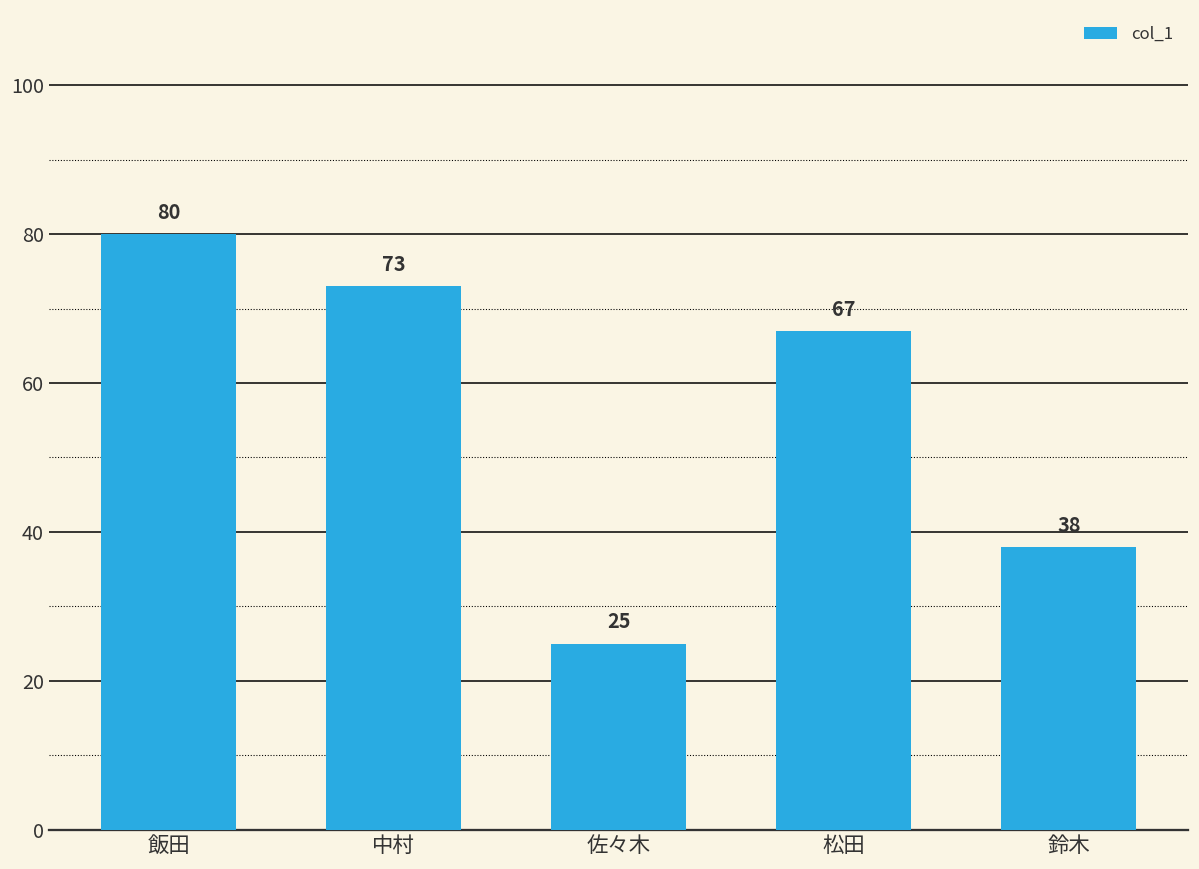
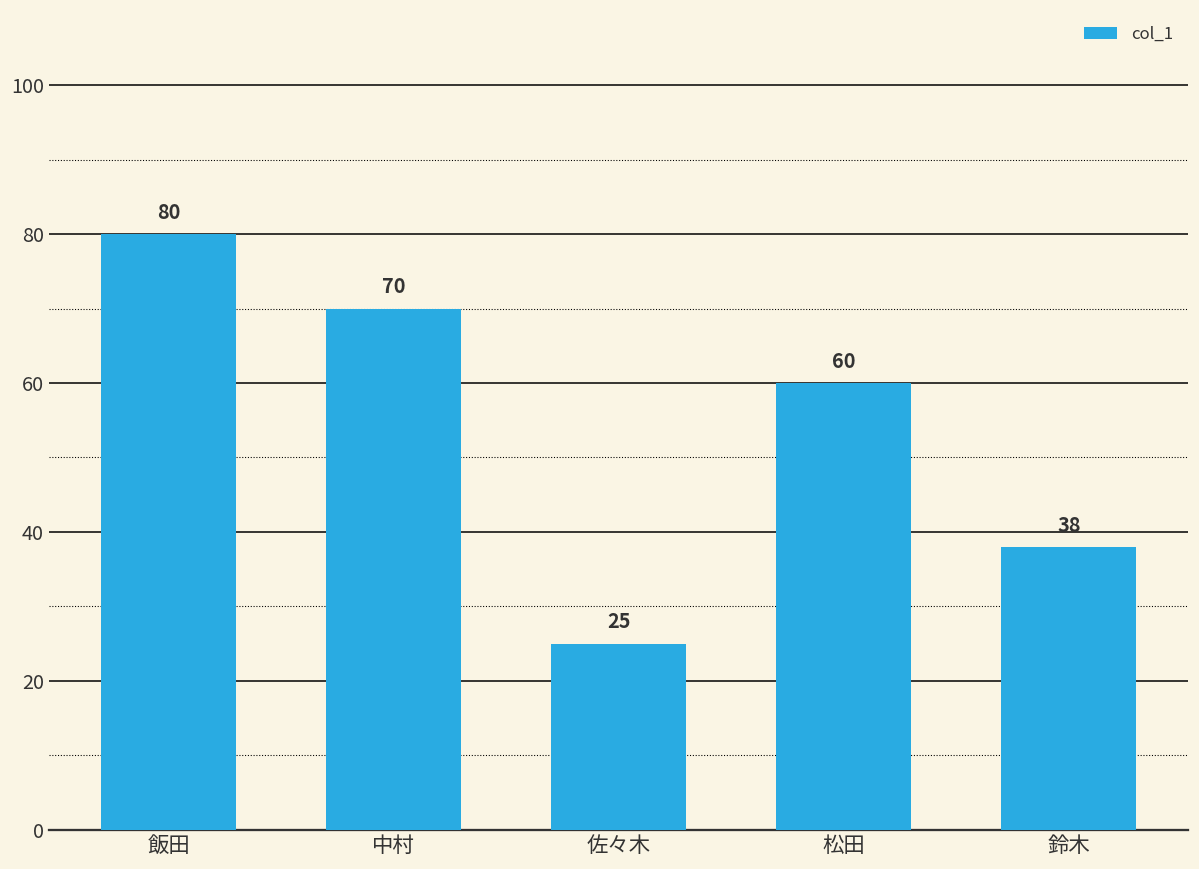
中村: 73 -> 70
松田: 67 -> 60
